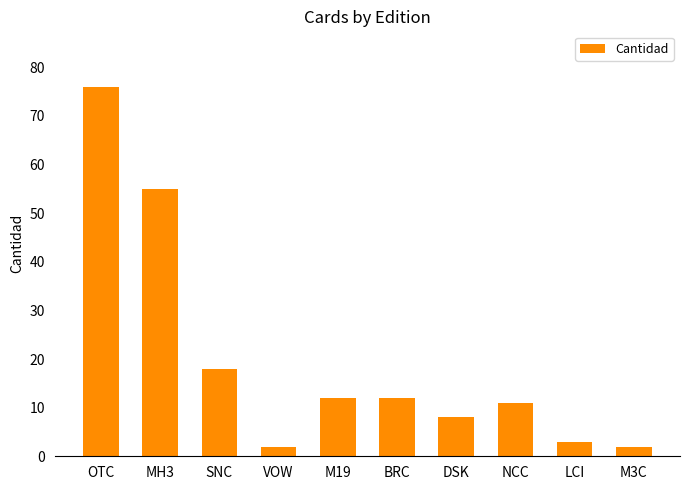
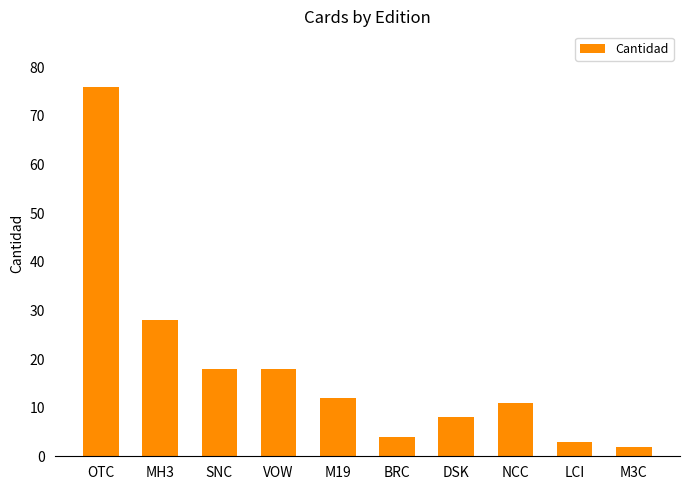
MH3: 55 -> 28
VOW: 2 -> 18
BRC: 12 -> 4
